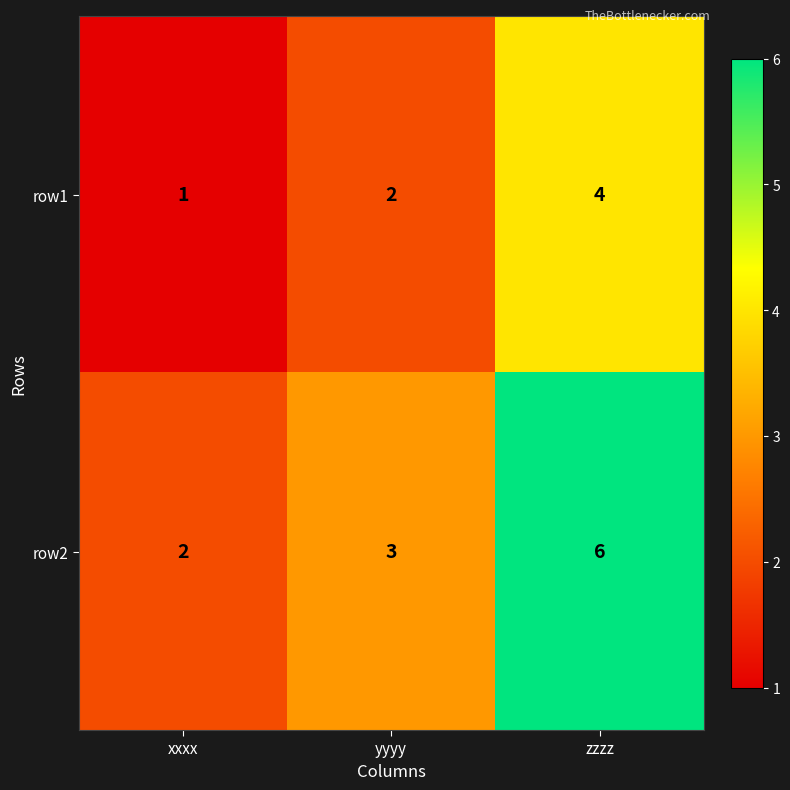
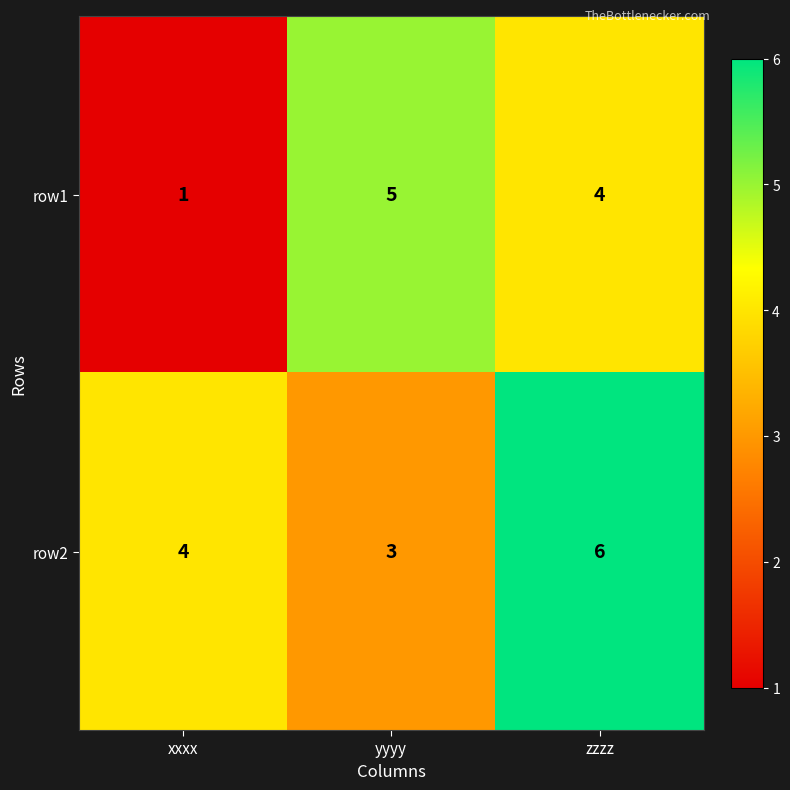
row1, yyyy: 2 -> 5
row2, xxxx: 2 -> 4
